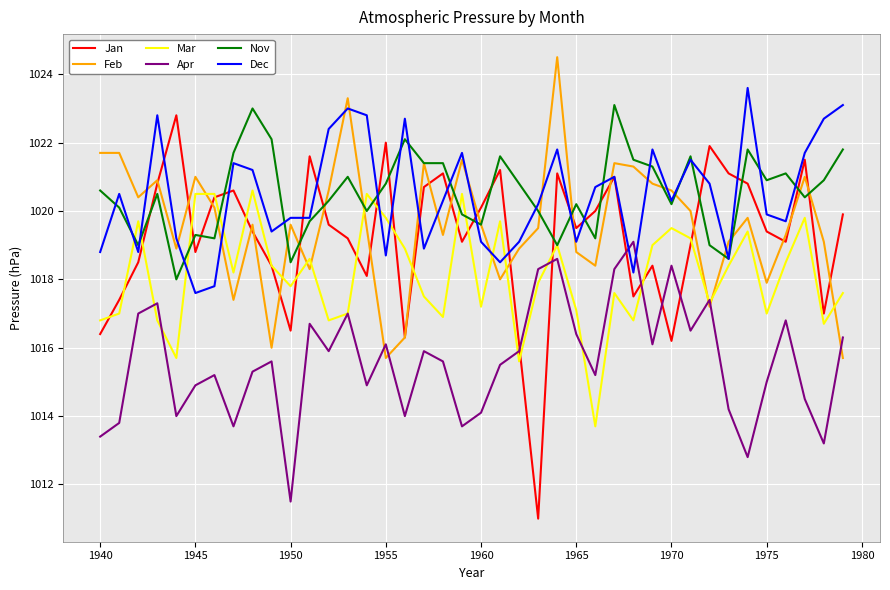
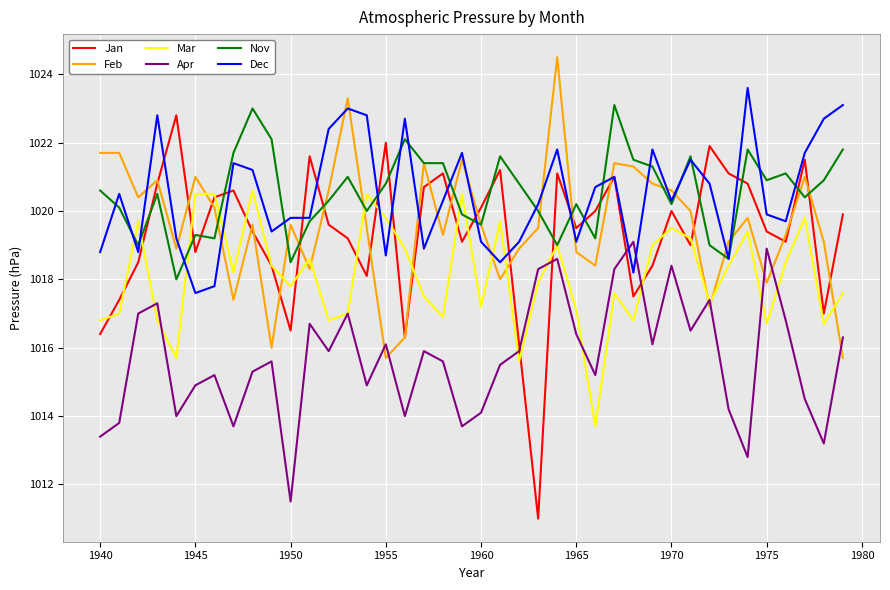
Jan, 1970: 1016.2 -> 1020.0
Mar, 1975: 1017.0 -> 1016.7
Apr, 1975: 1015.0 -> 1018.9
